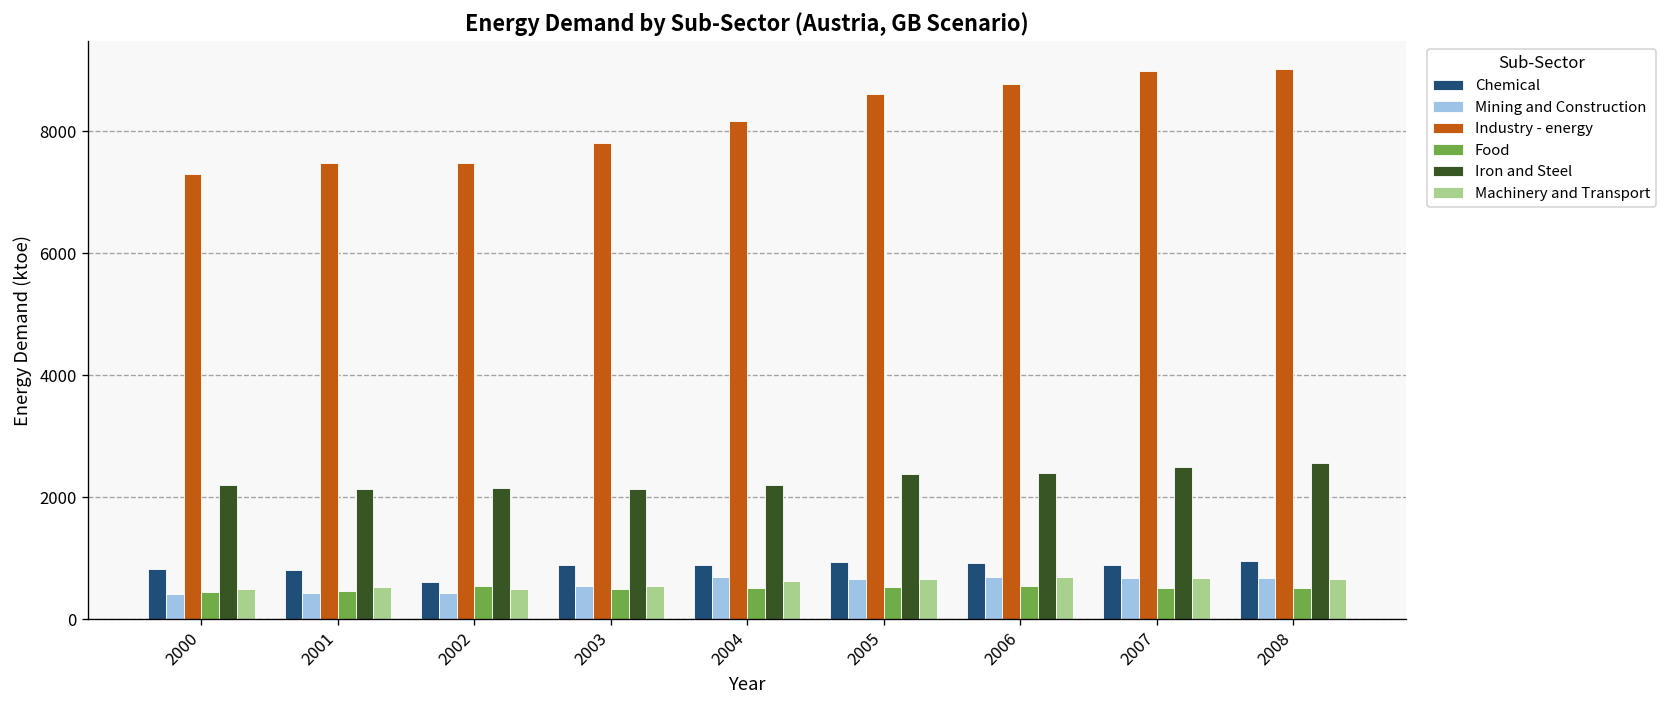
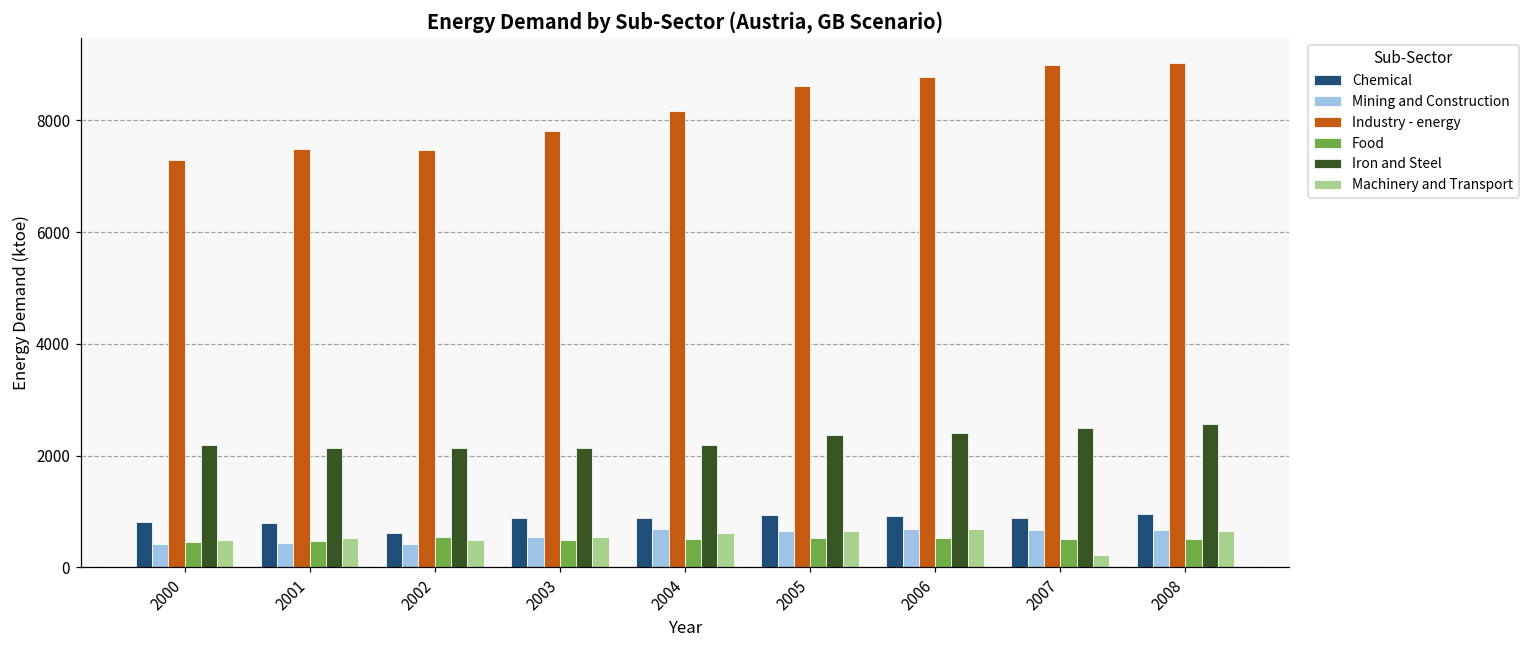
Machinery and Transport, 2007: 700 -> 200
